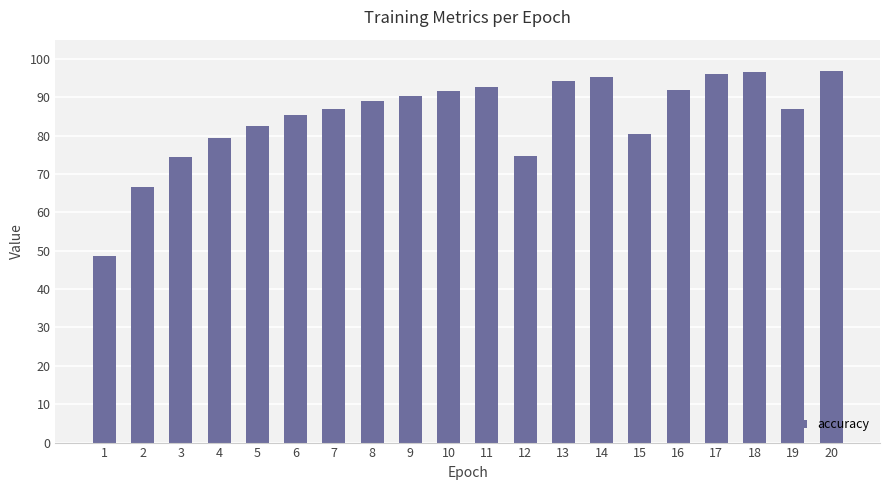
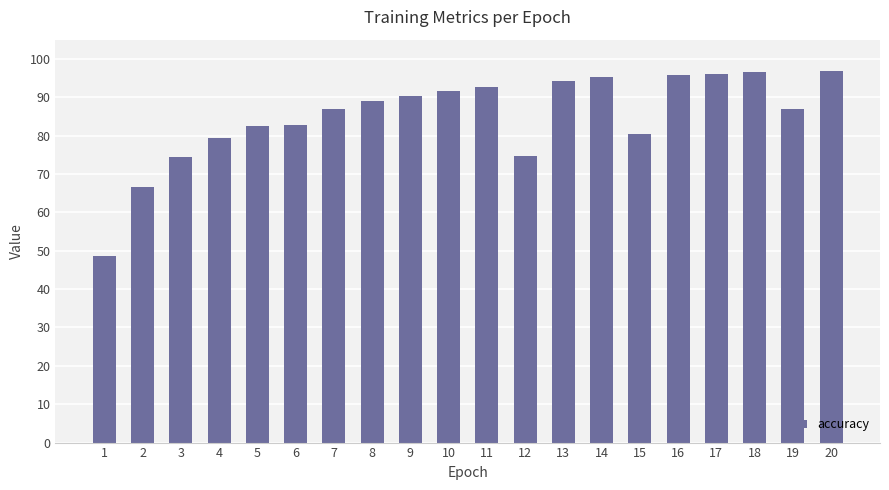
6: 85 -> 83
16: 92 -> 96
